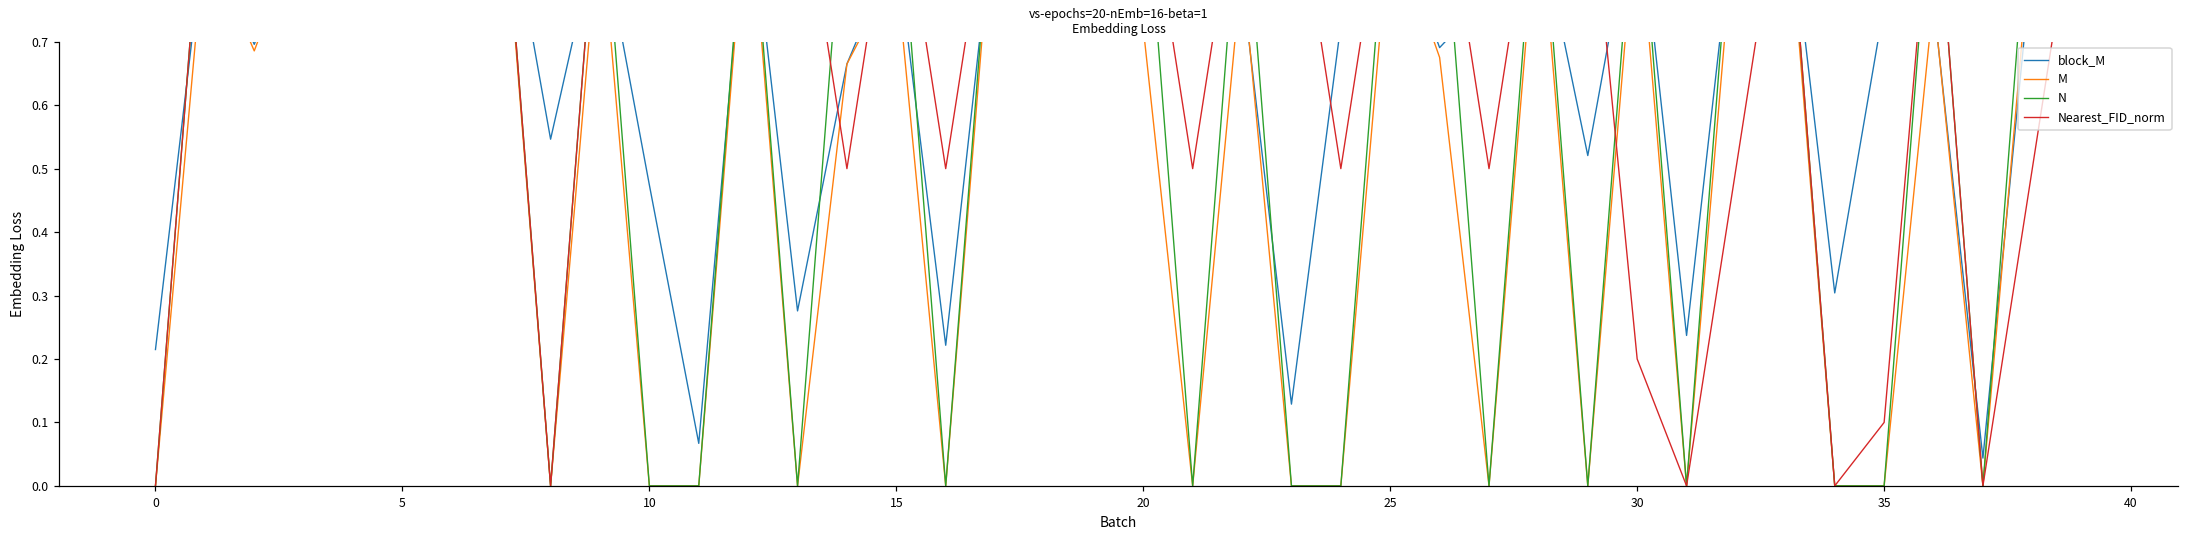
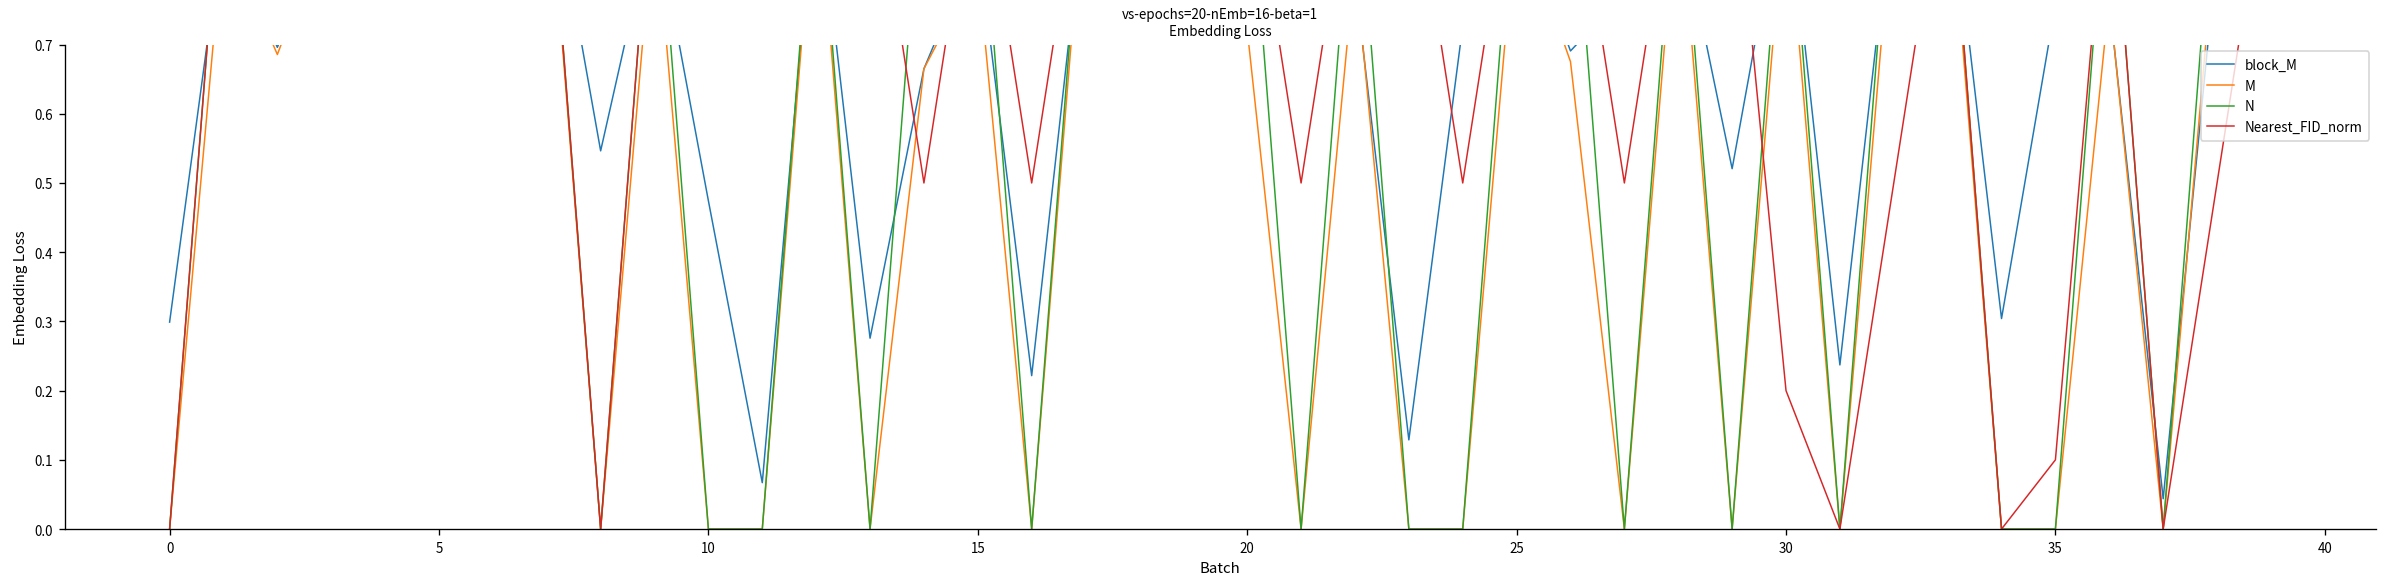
block_M, 0: 0.21 -> 0.30
